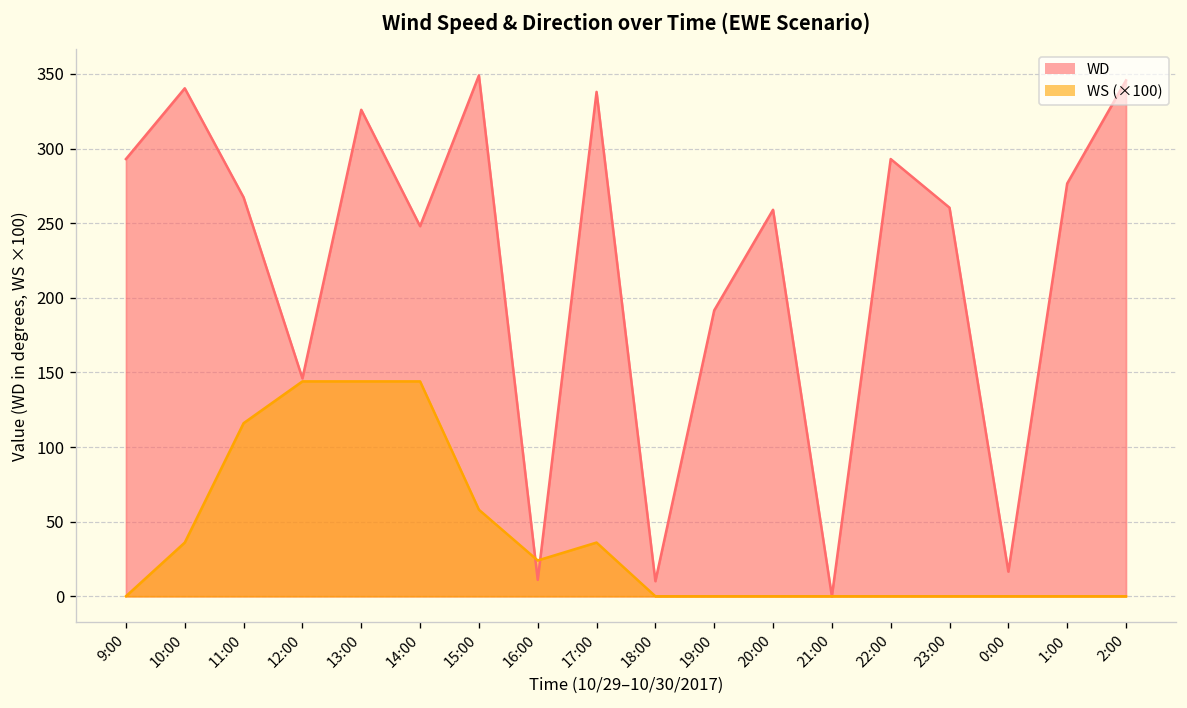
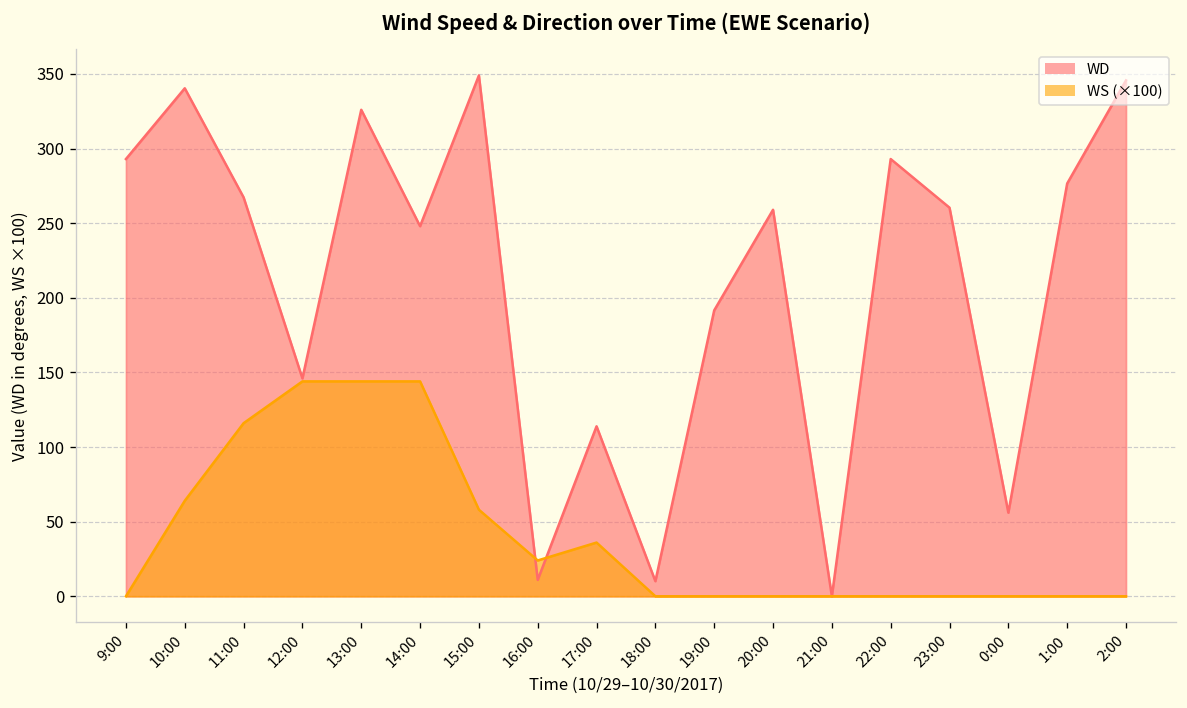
WS (×100), 10:00: 36 -> 64
WD, 17:00: 338 -> 114
WD, 0:00: 17 -> 56
